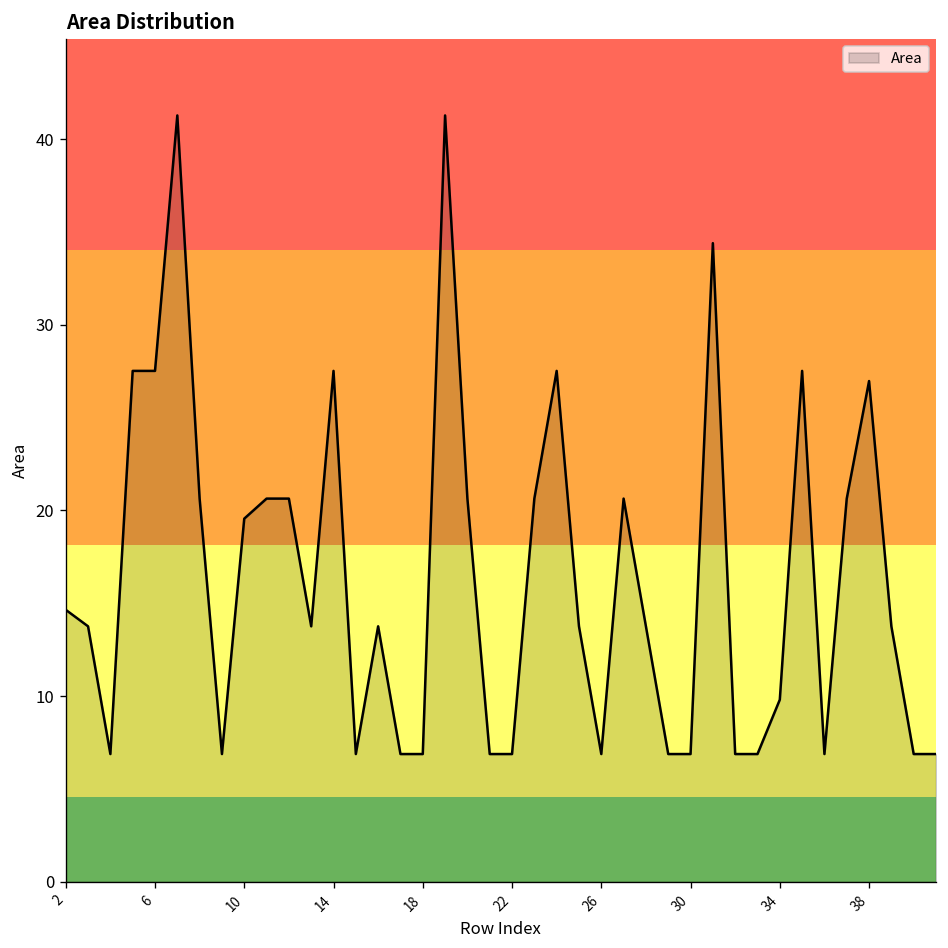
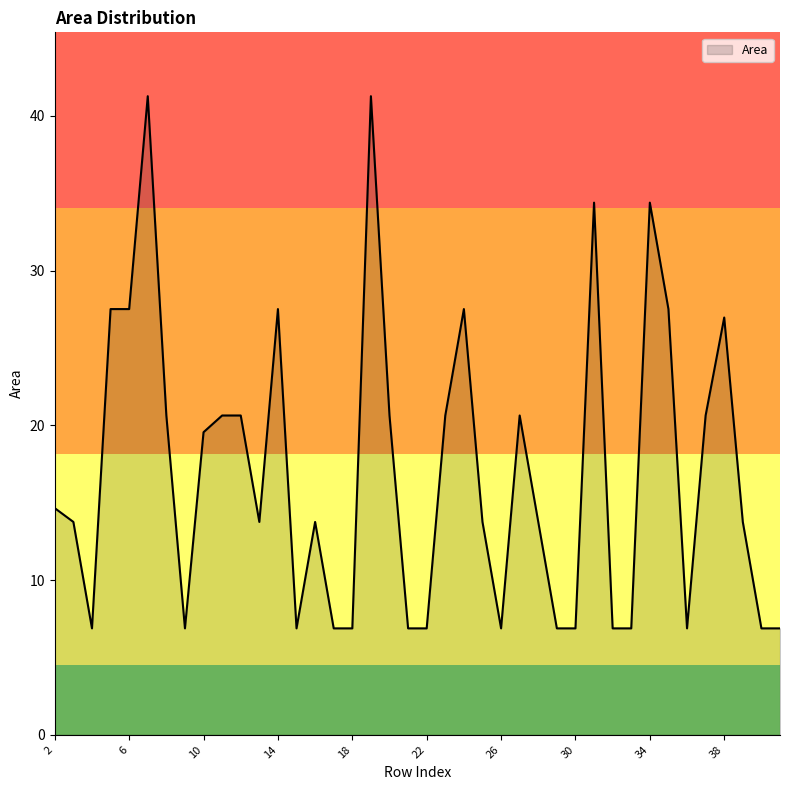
34: 9.8 -> 34.4
